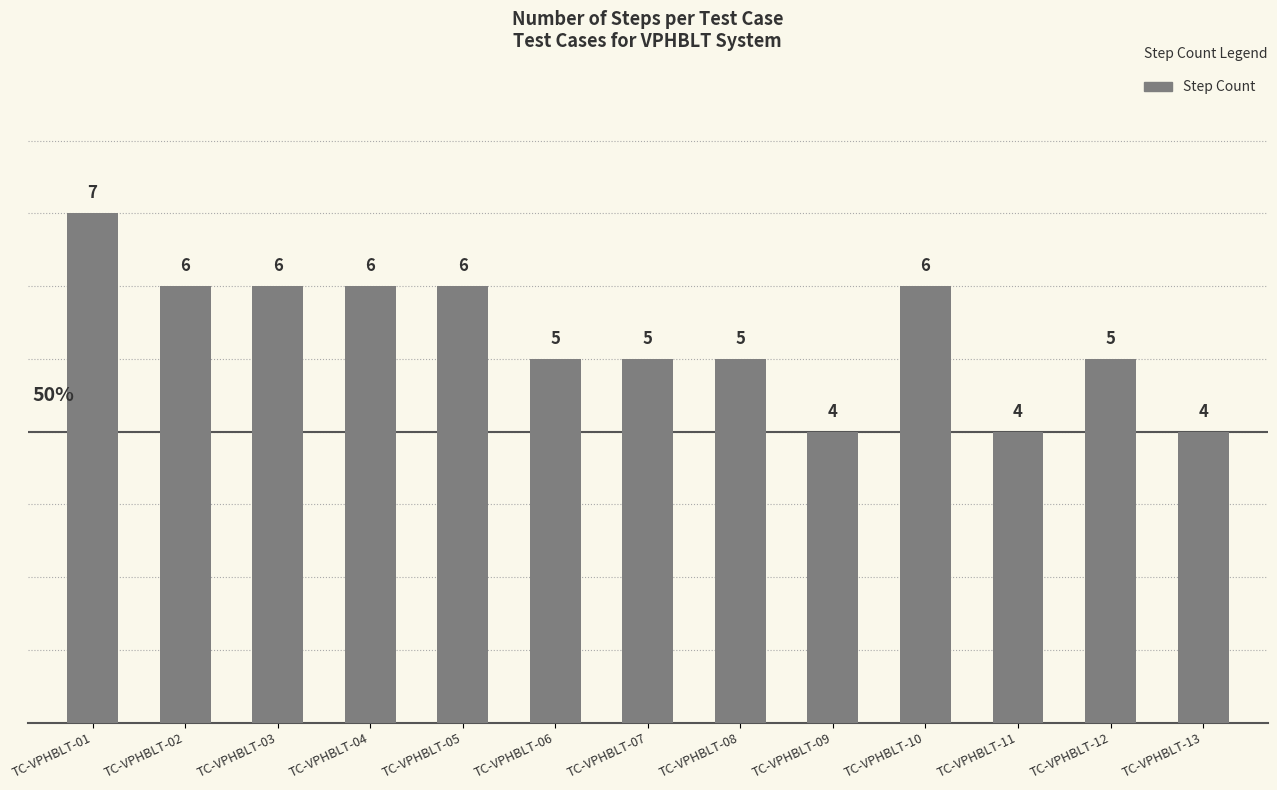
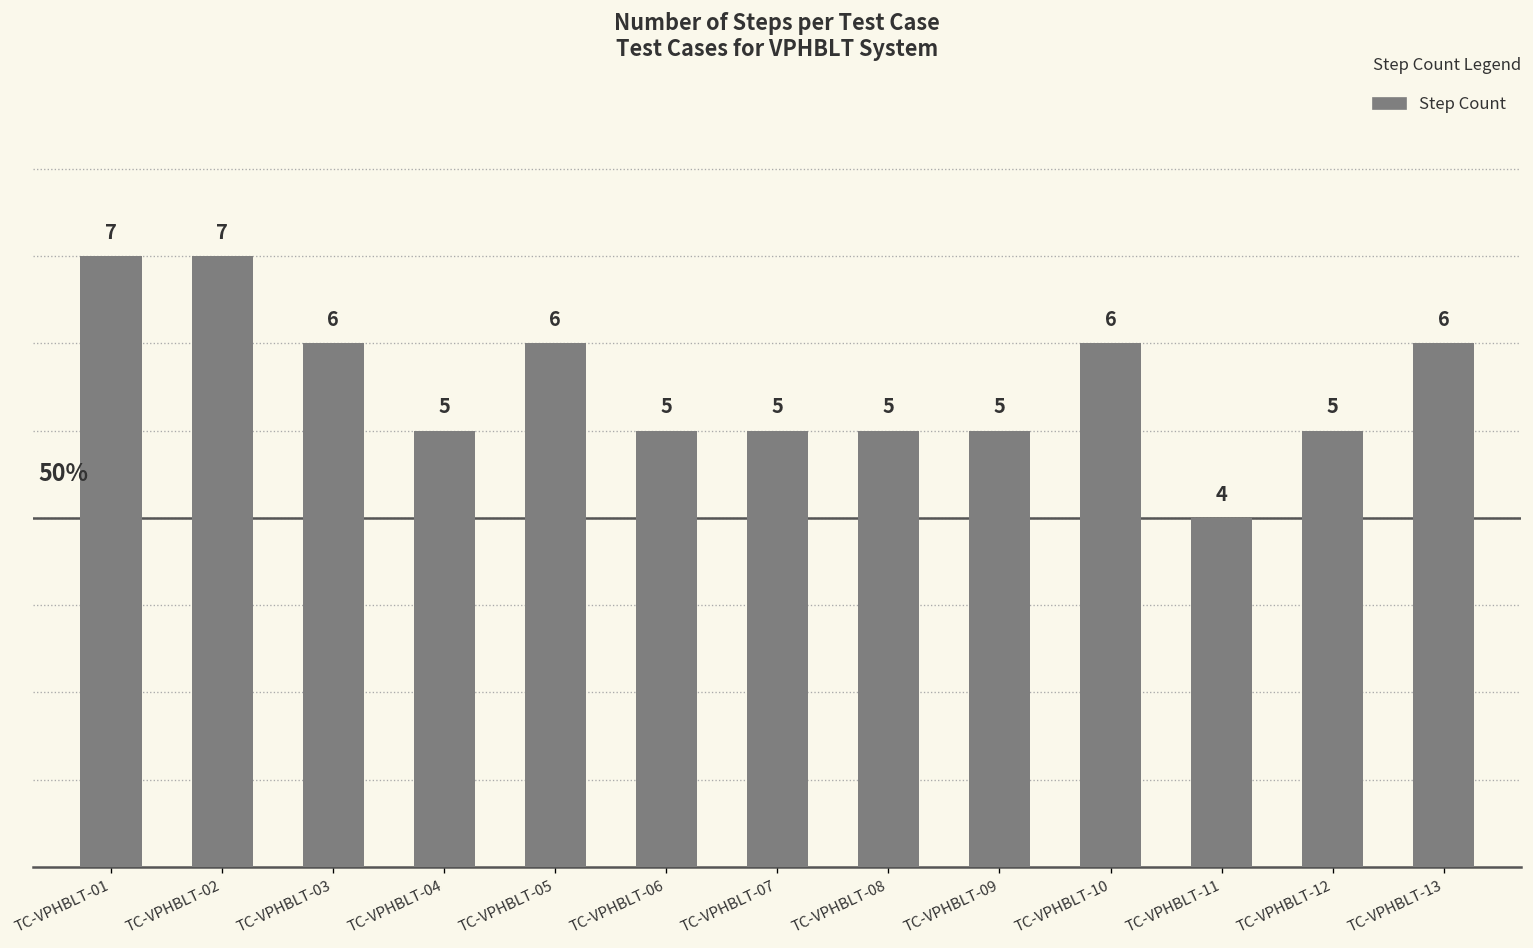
TC-VPHBLT-02: 6 -> 7
TC-VPHBLT-04: 6 -> 5
TC-VPHBLT-09: 4 -> 5
TC-VPHBLT-13: 4 -> 6
